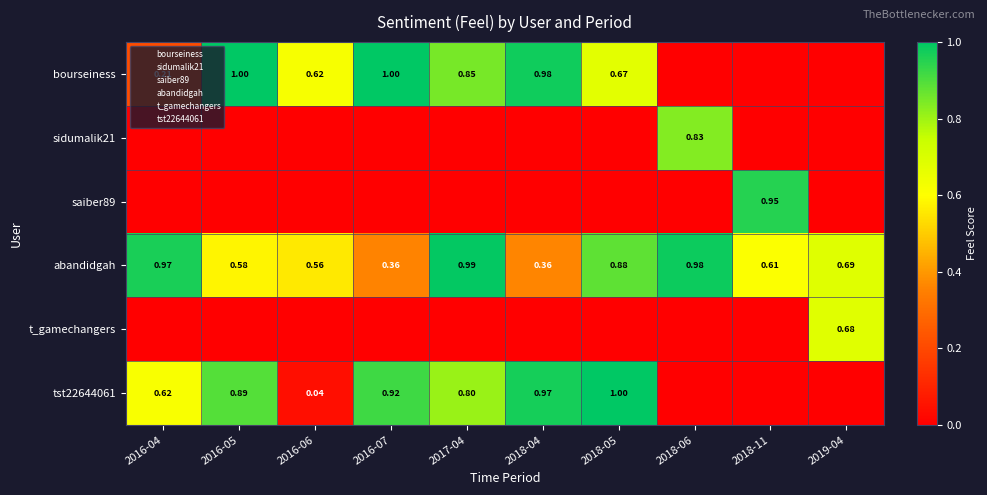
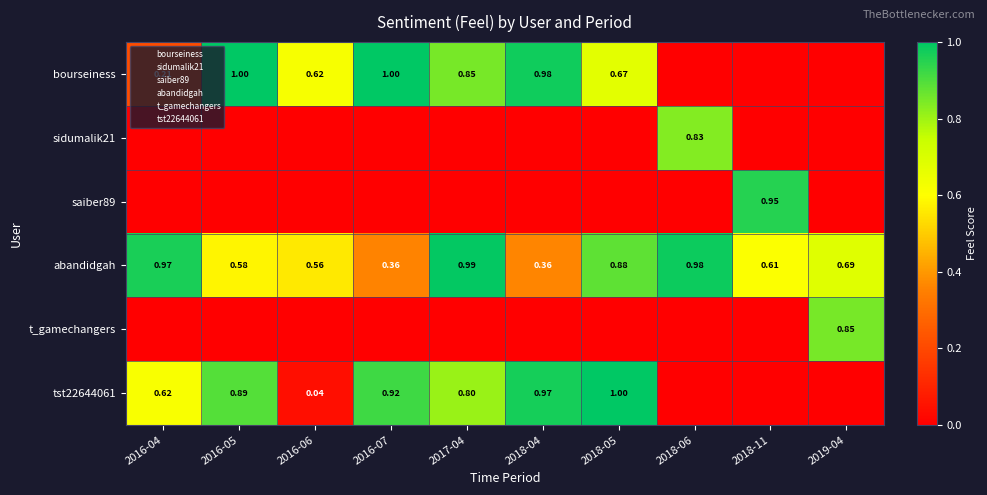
t_gamechangers, 2019-04: 0.68 -> 0.85
